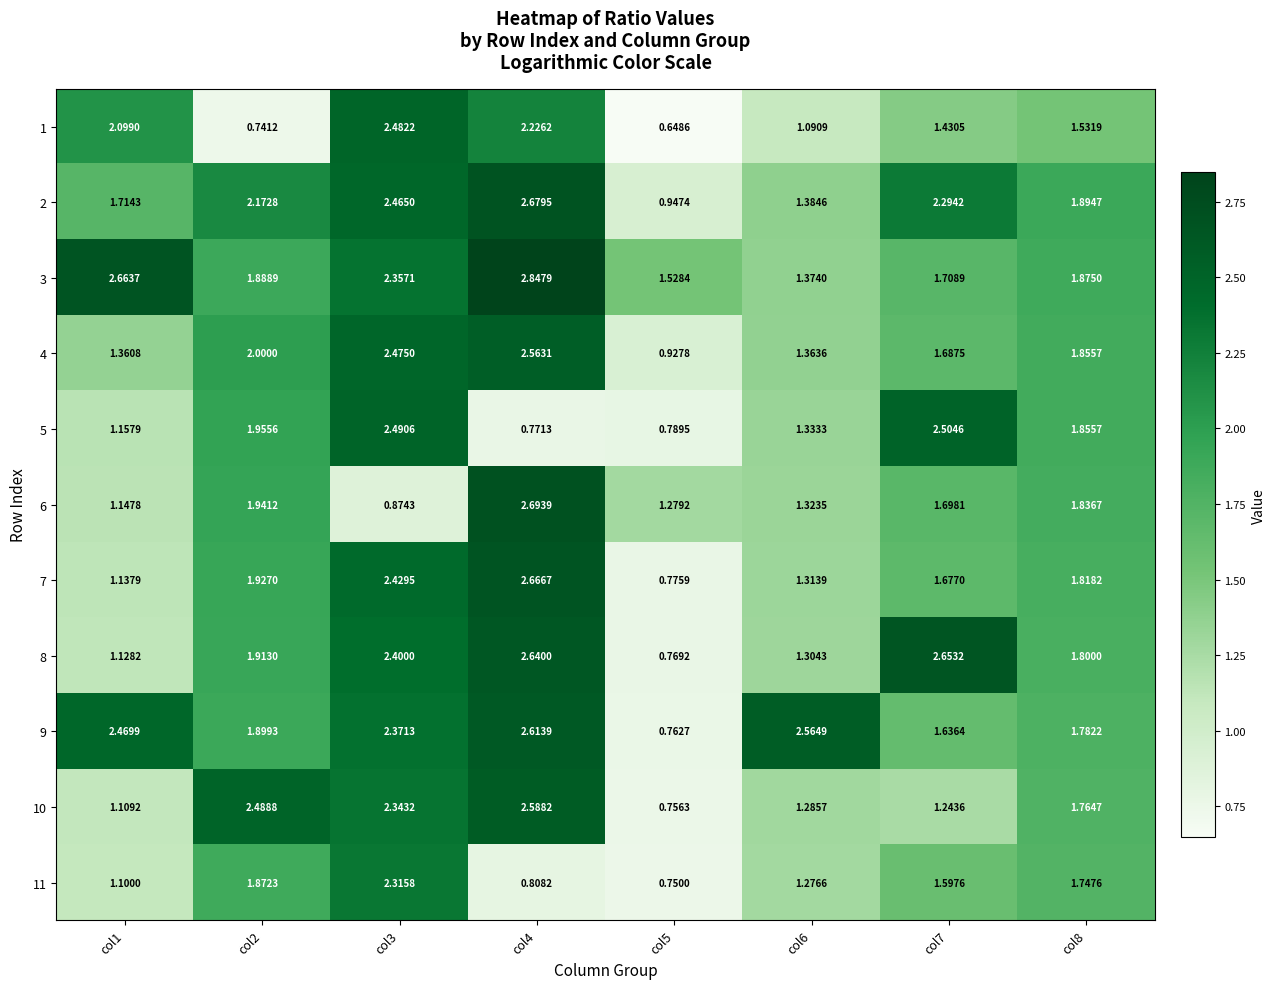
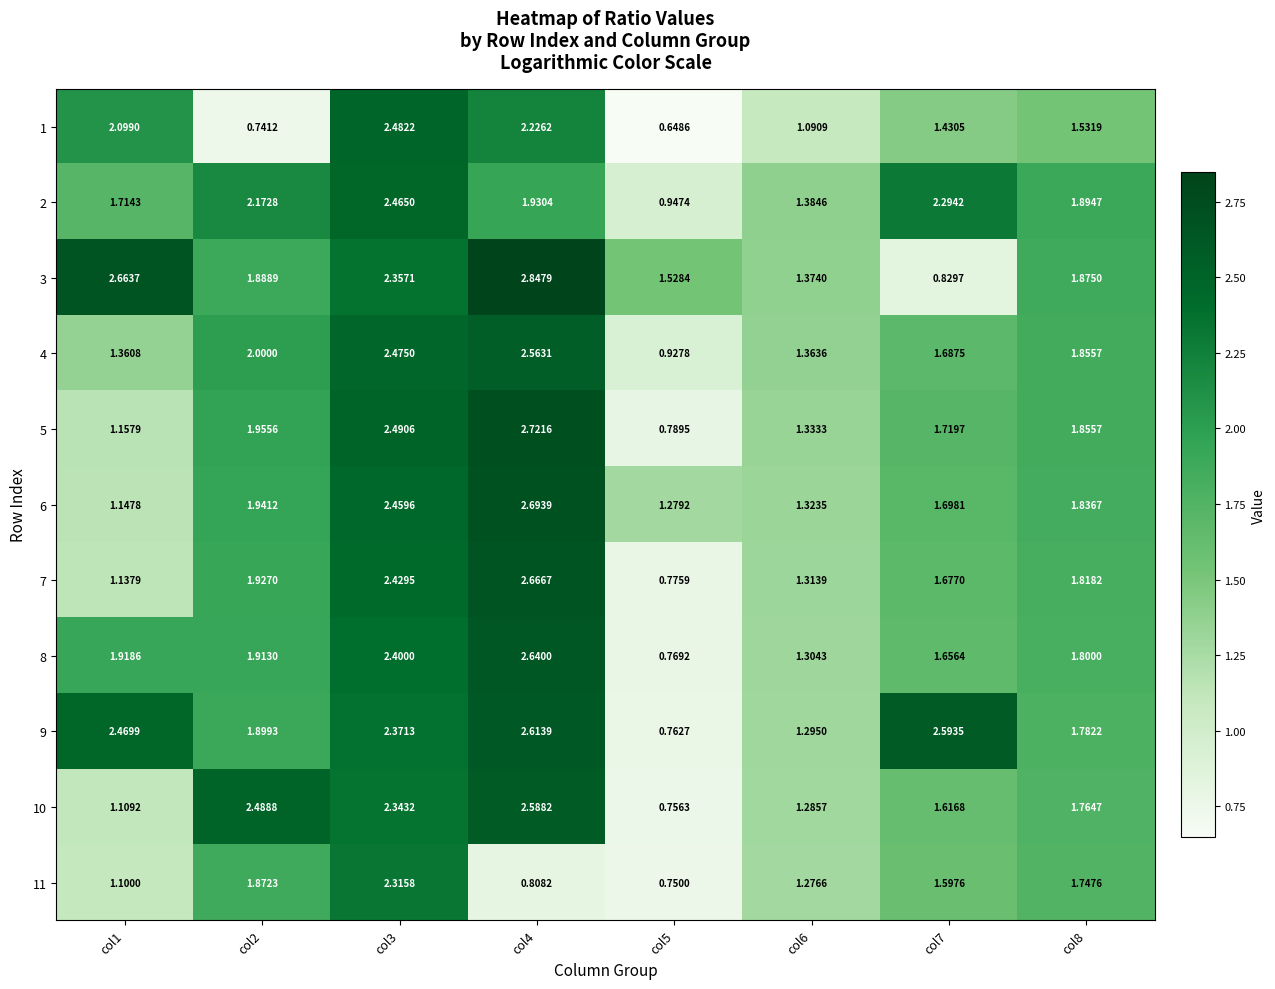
2, col4: 2.6795 -> 1.9304
3, col7: 1.7089 -> 0.8297
5, col4: 0.7713 -> 2.7216
5, col7: 2.5046 -> 1.7197
6, col3: 0.8743 -> 2.4596
8, col1: 1.1282 -> 1.9186
8, col7: 2.6532 -> 1.6564
9, col6: 2.5649 -> 1.2950
9, col7: 1.6364 -> 2.5935
10, col7: 1.2436 -> 1.6168
